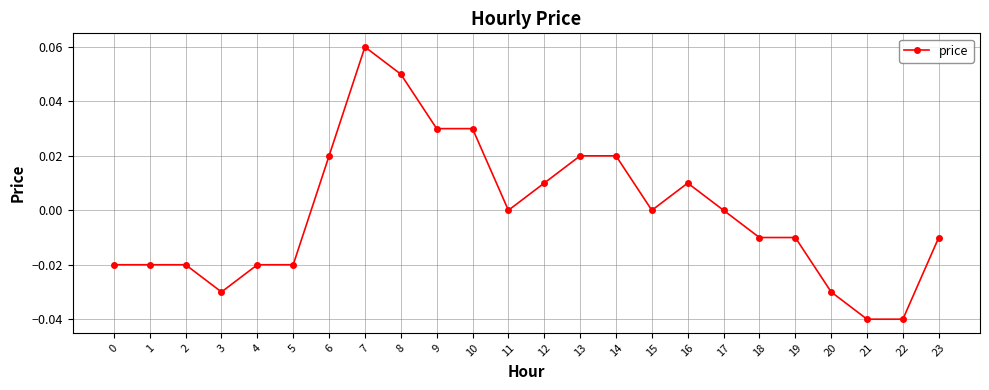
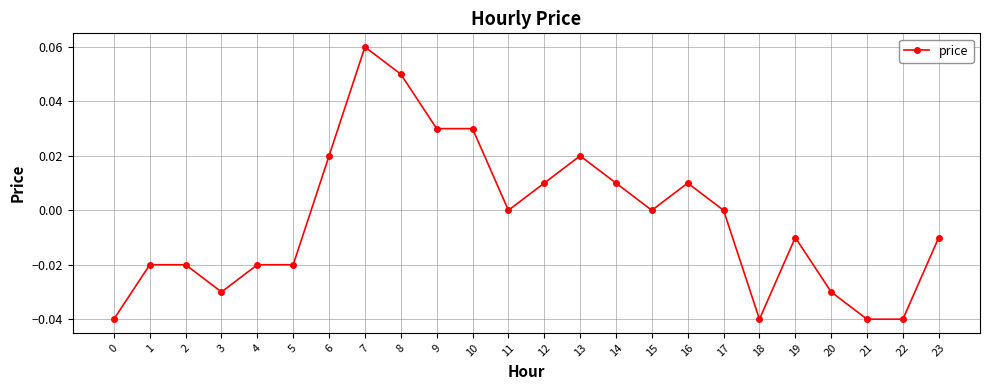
0: -0.02 -> -0.04
14: 0.02 -> 0.01
18: -0.01 -> -0.04
